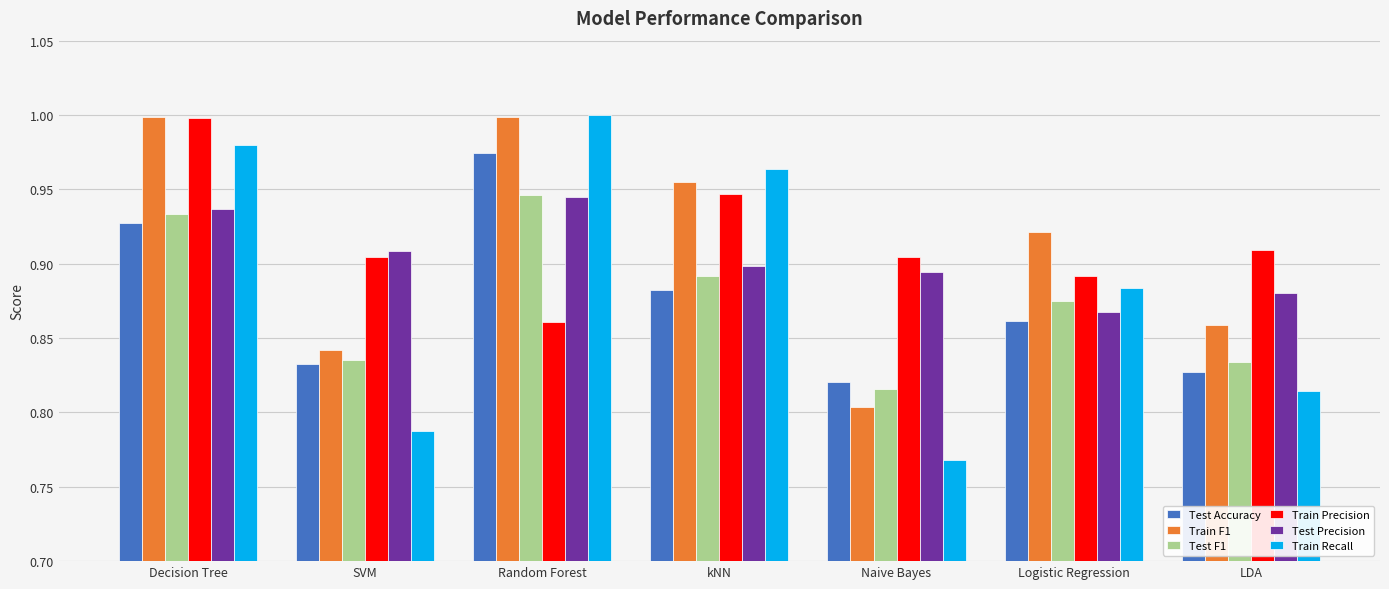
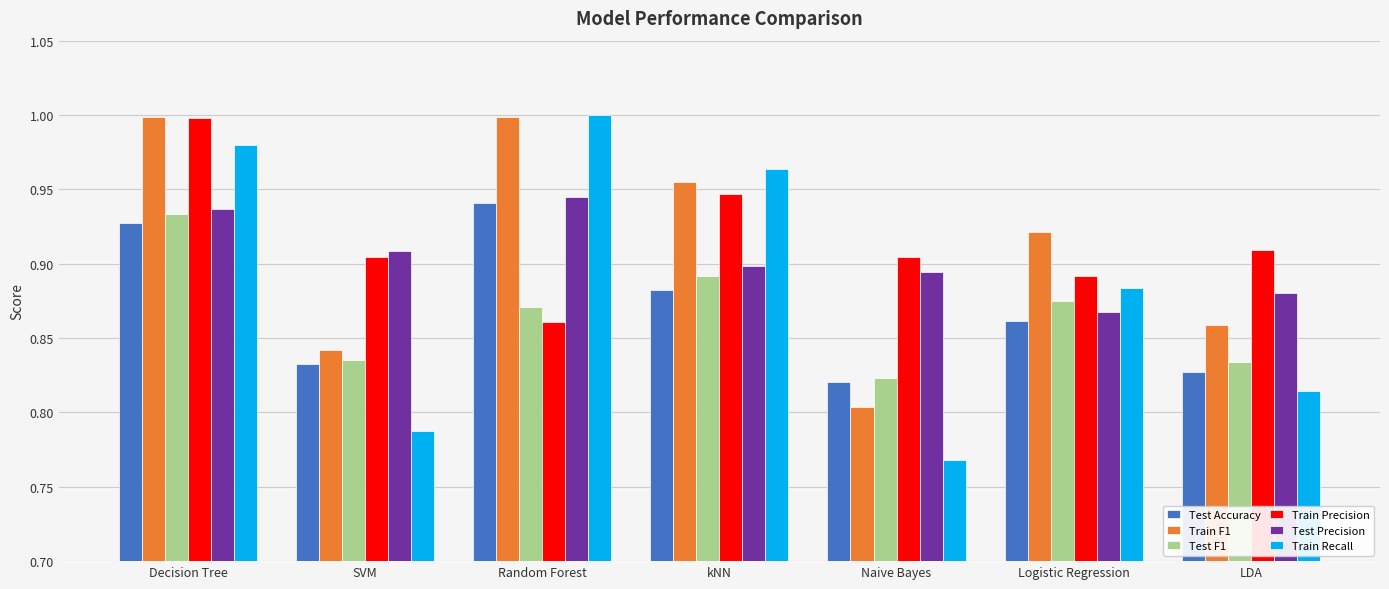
Test Accuracy, Random Forest: 0.974 -> 0.941
Test F1, Random Forest: 0.946 -> 0.871
Test F1, Naive Bayes: 0.816 -> 0.823
